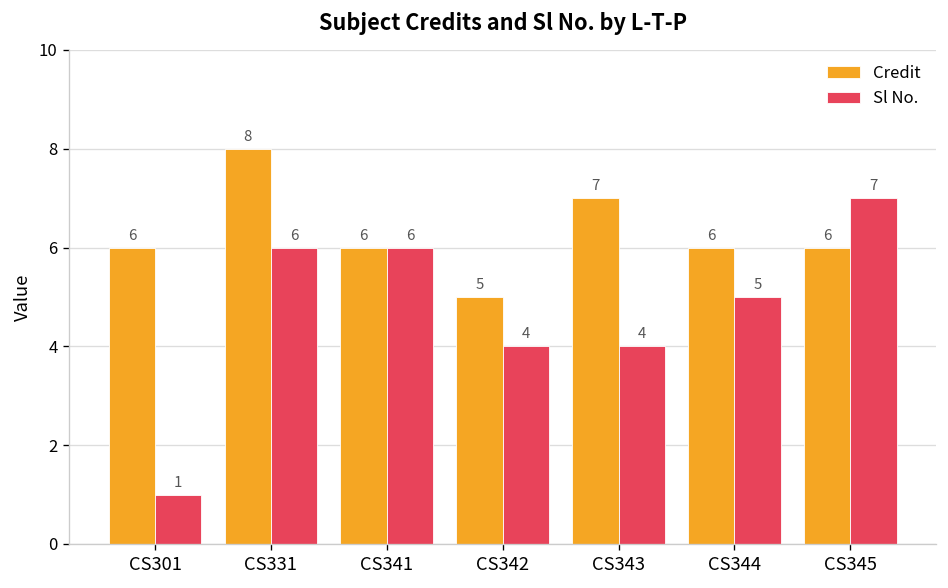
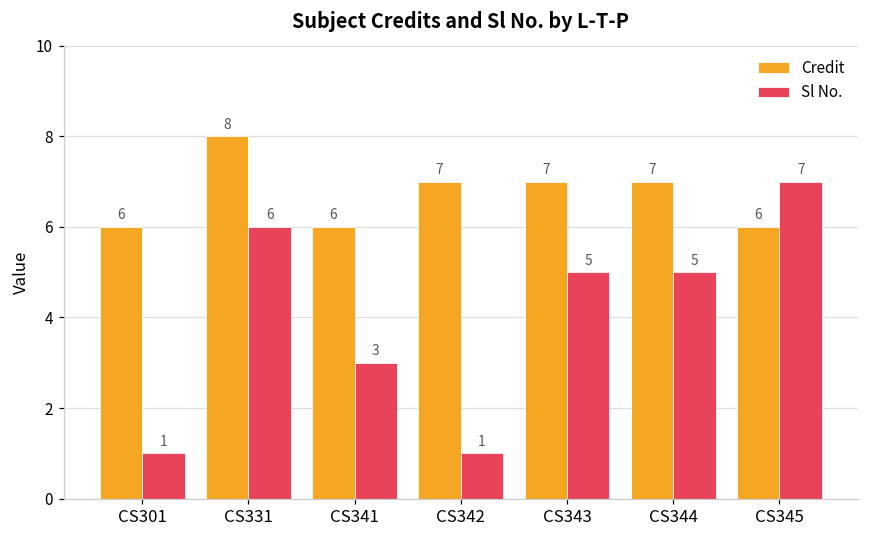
Sl No., CS341: 6 -> 3
Credit, CS342: 5 -> 7
Sl No., CS342: 4 -> 1
Sl No., CS343: 4 -> 5
Credit, CS344: 6 -> 7
